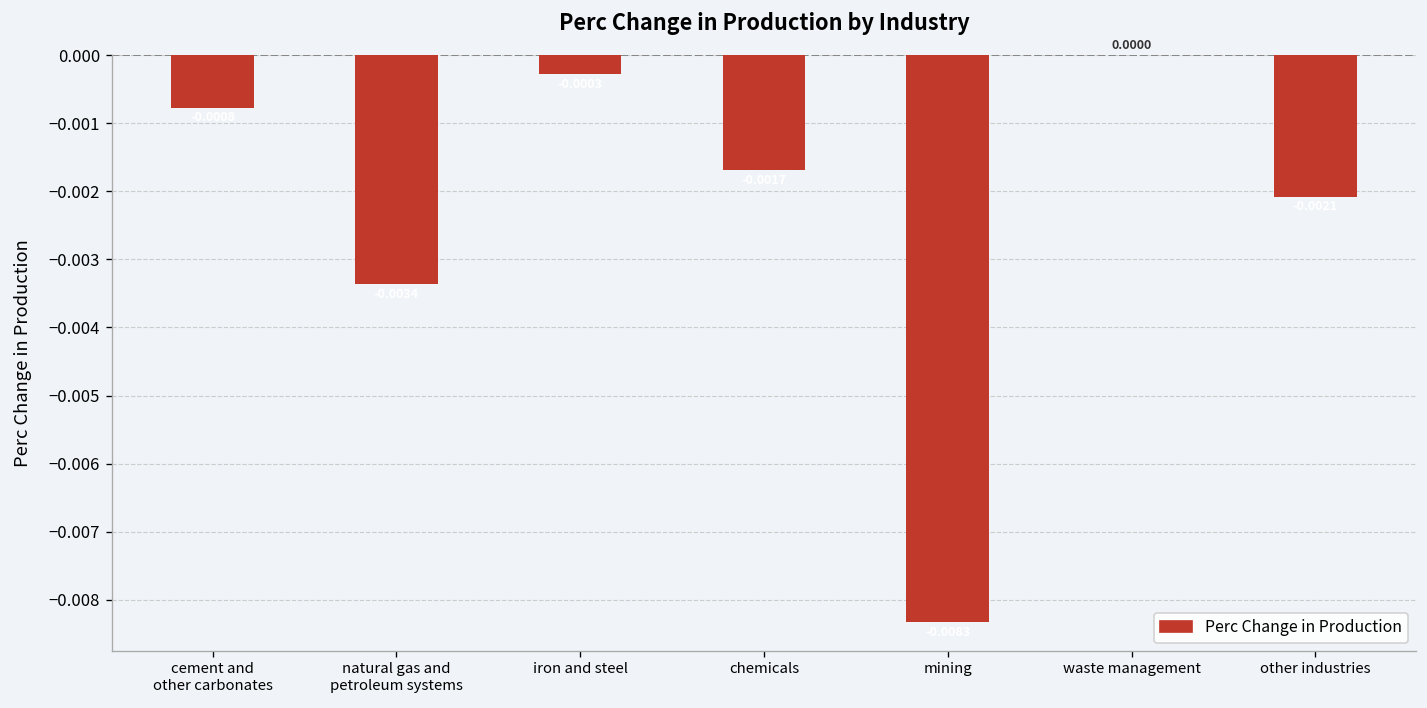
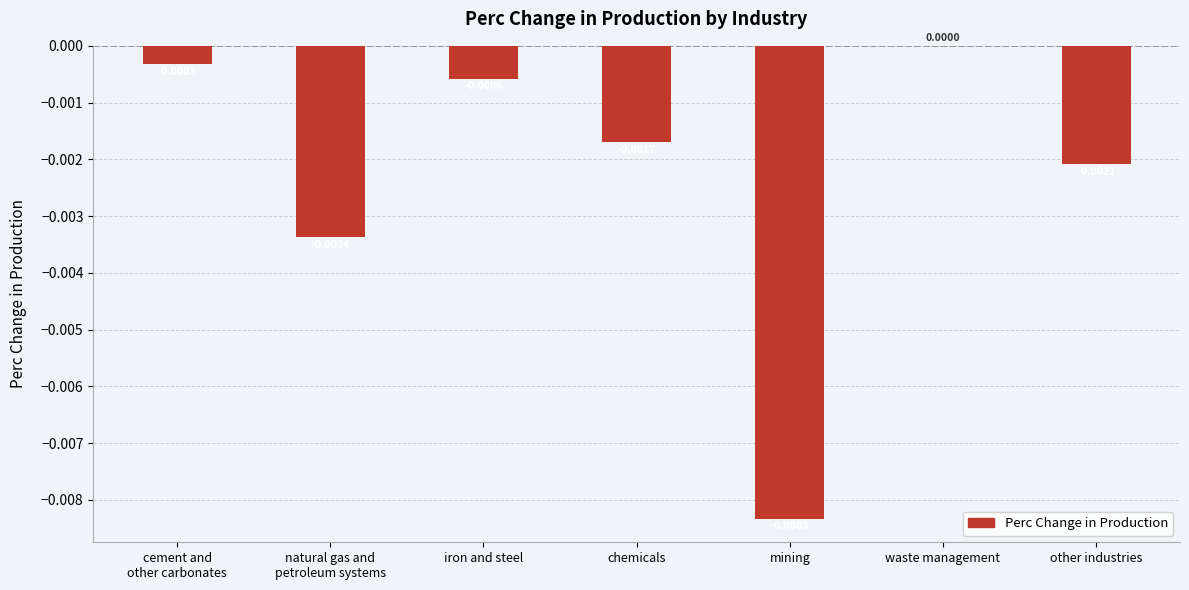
cement and other carbonates: -0.0008 -> -0.0003
iron and steel: -0.0003 -> -0.0006
